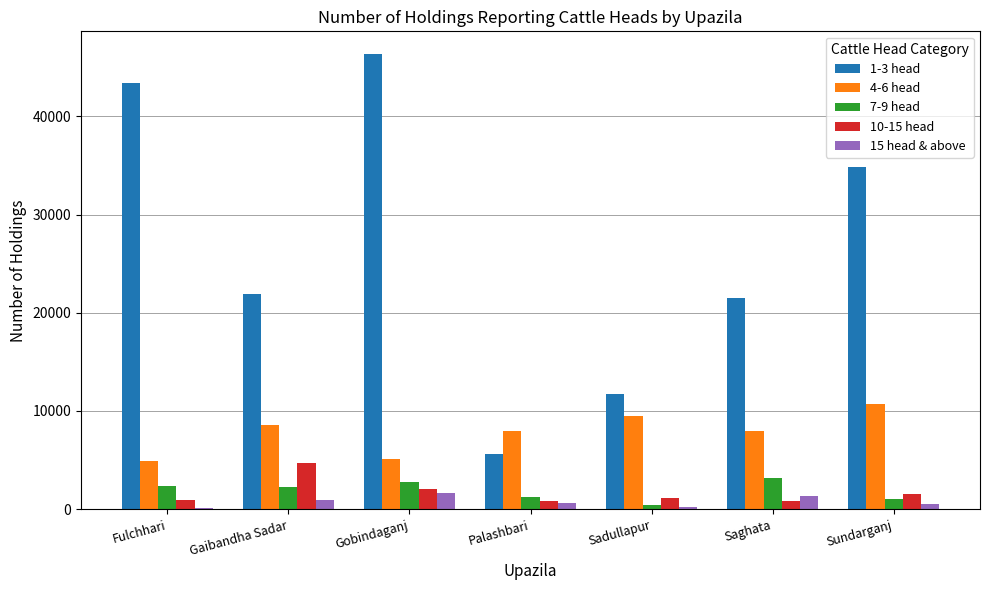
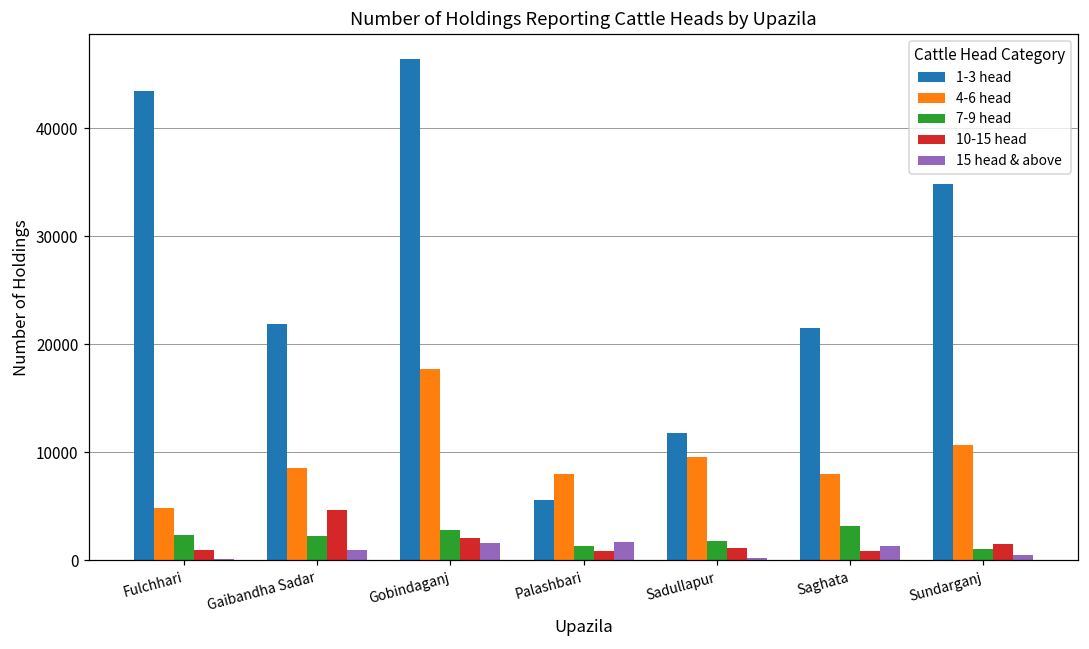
4-6 head, Gobindaganj: 5000 -> 18000
15 head & above, Palashbari: 1000 -> 2000
7-9 head, Sadullapur: 0 -> 2000
